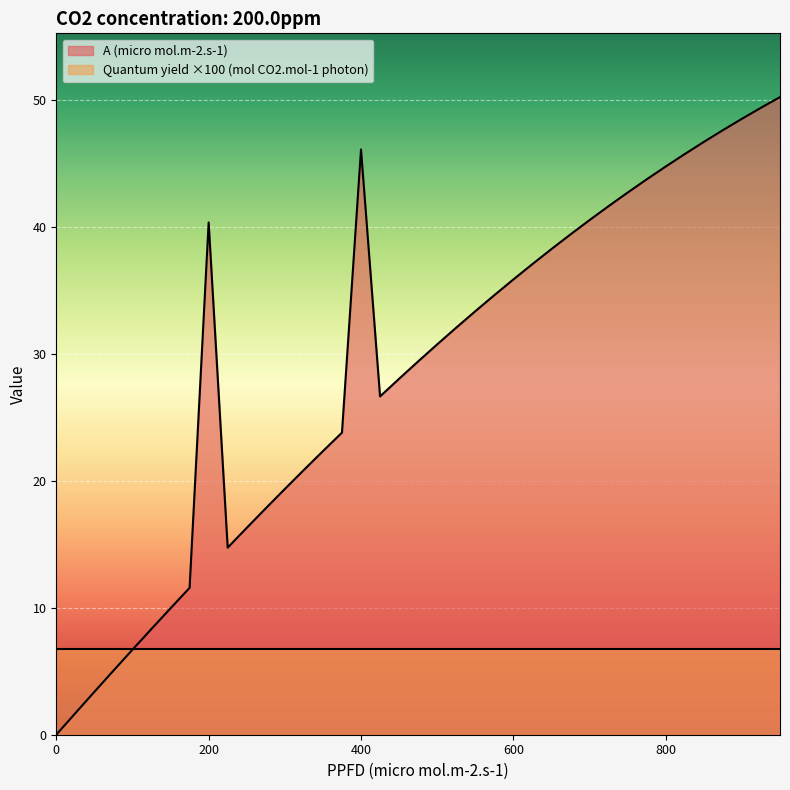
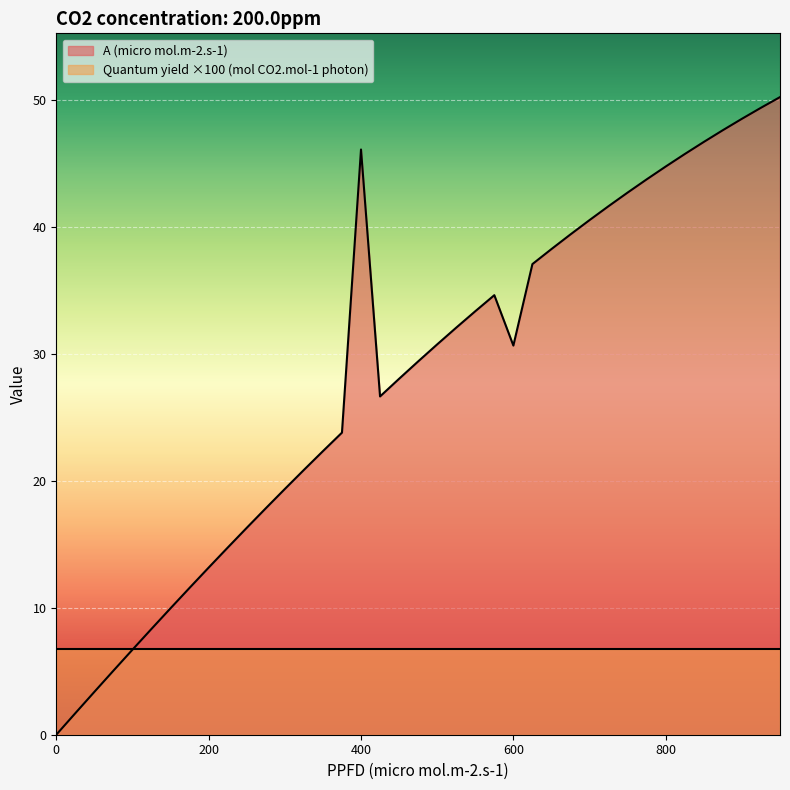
A (micro mol.m-2.s-1), 200: 40.3 -> 13.2
A (micro mol.m-2.s-1), 600: 35.9 -> 30.6
